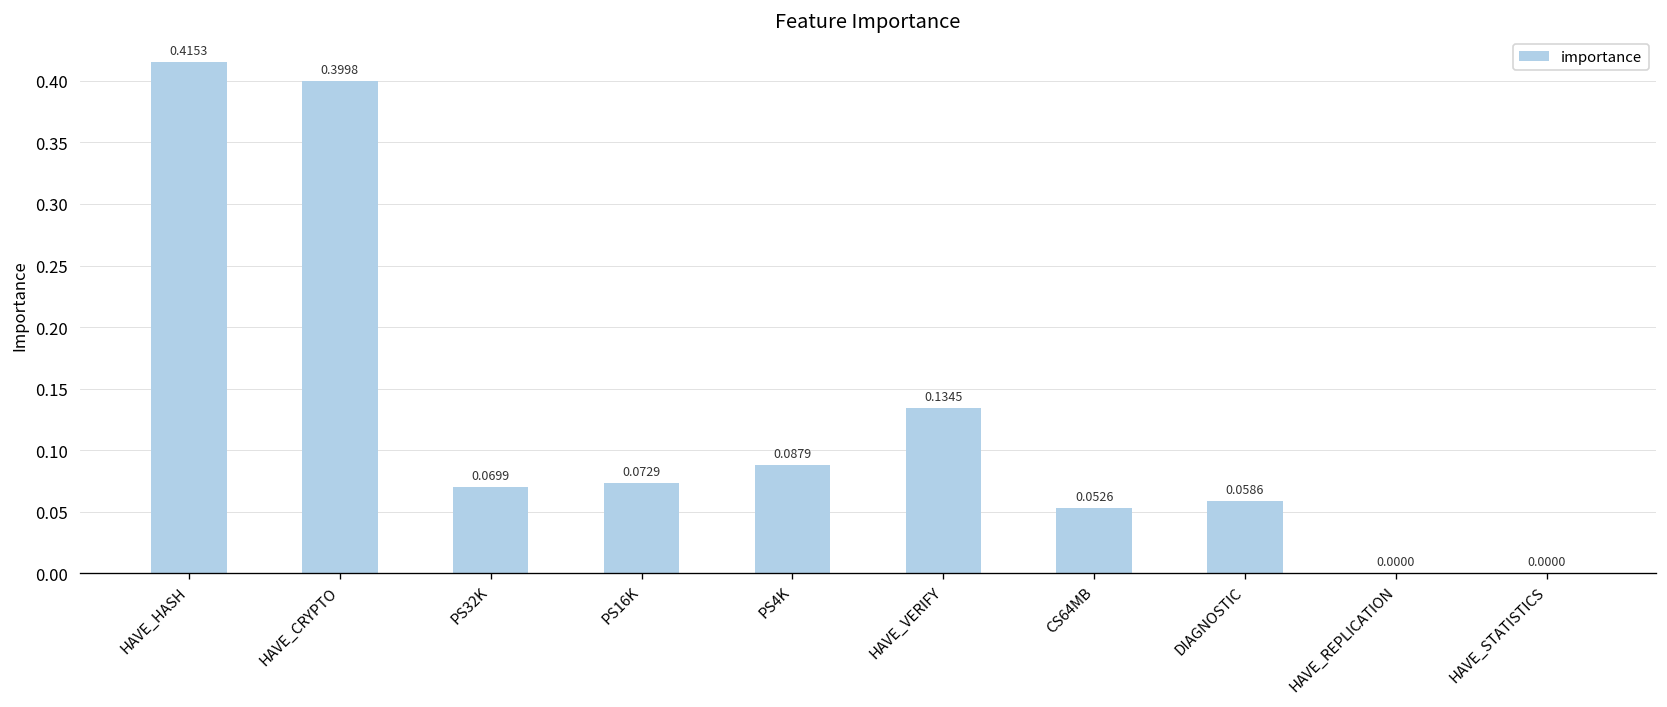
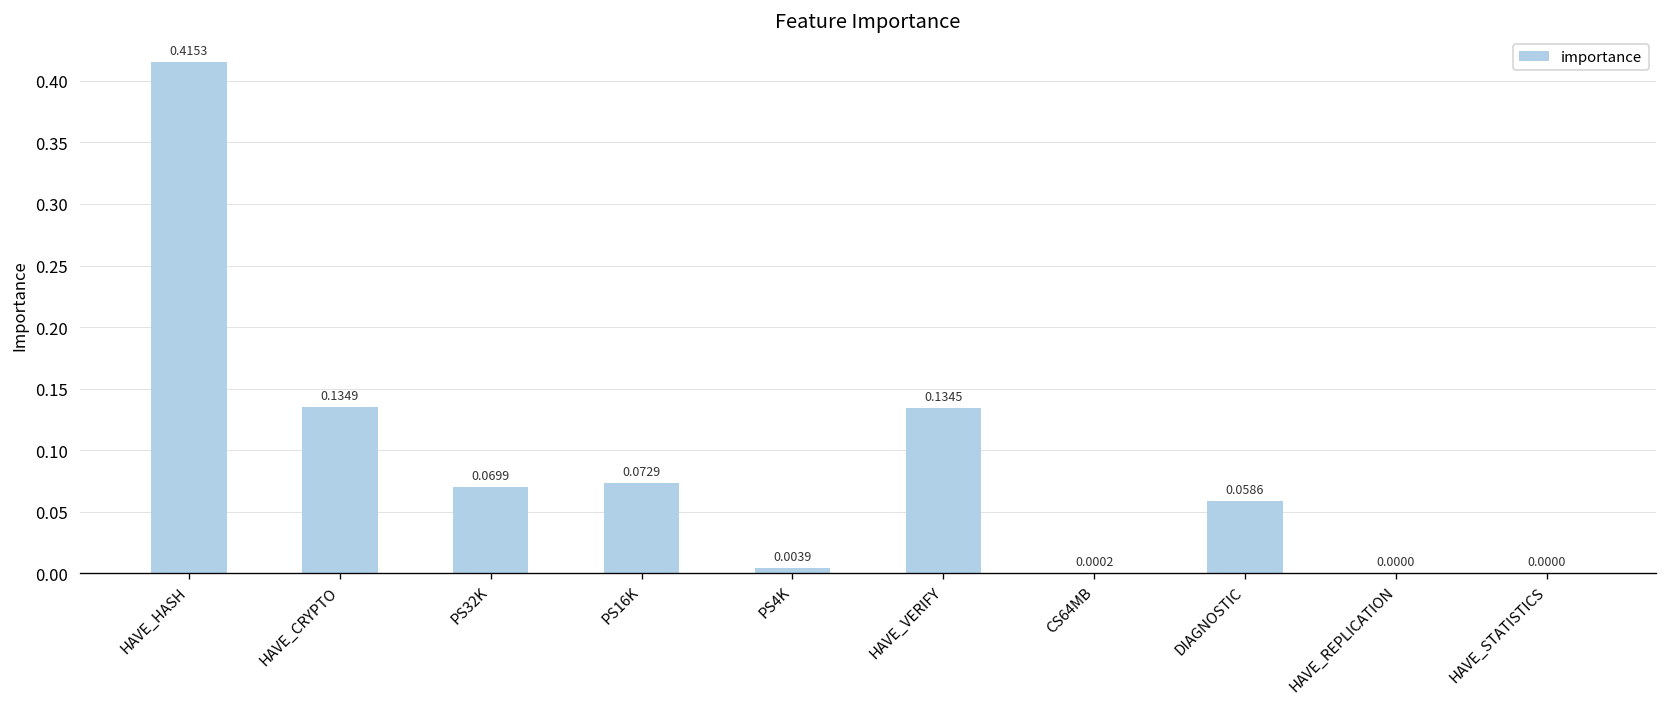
HAVE_CRYPTO: 0.3998 -> 0.1349
PS4K: 0.0879 -> 0.0039
CS64MB: 0.0526 -> 0.0002
